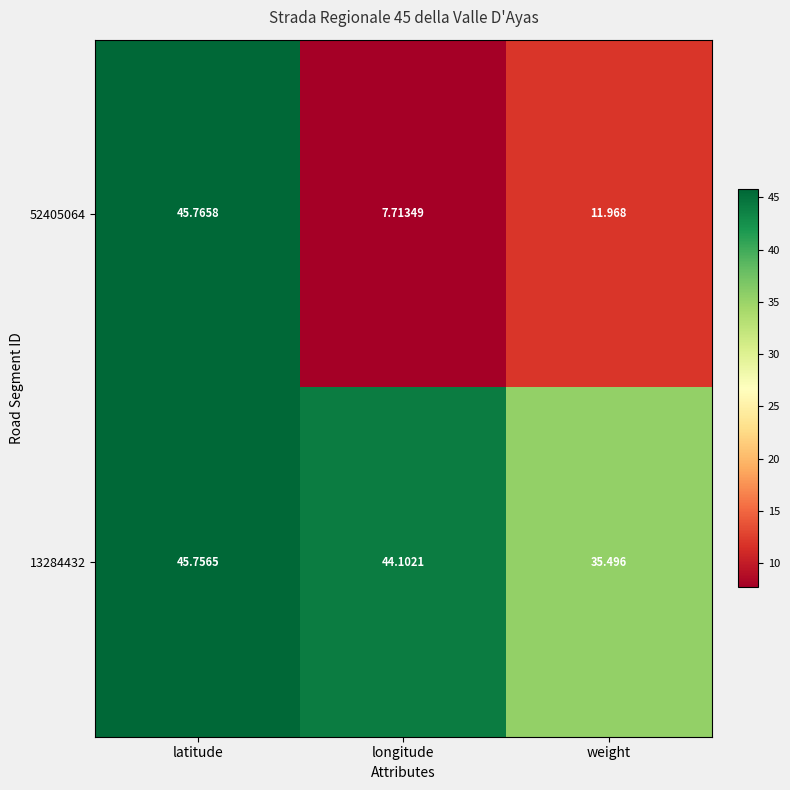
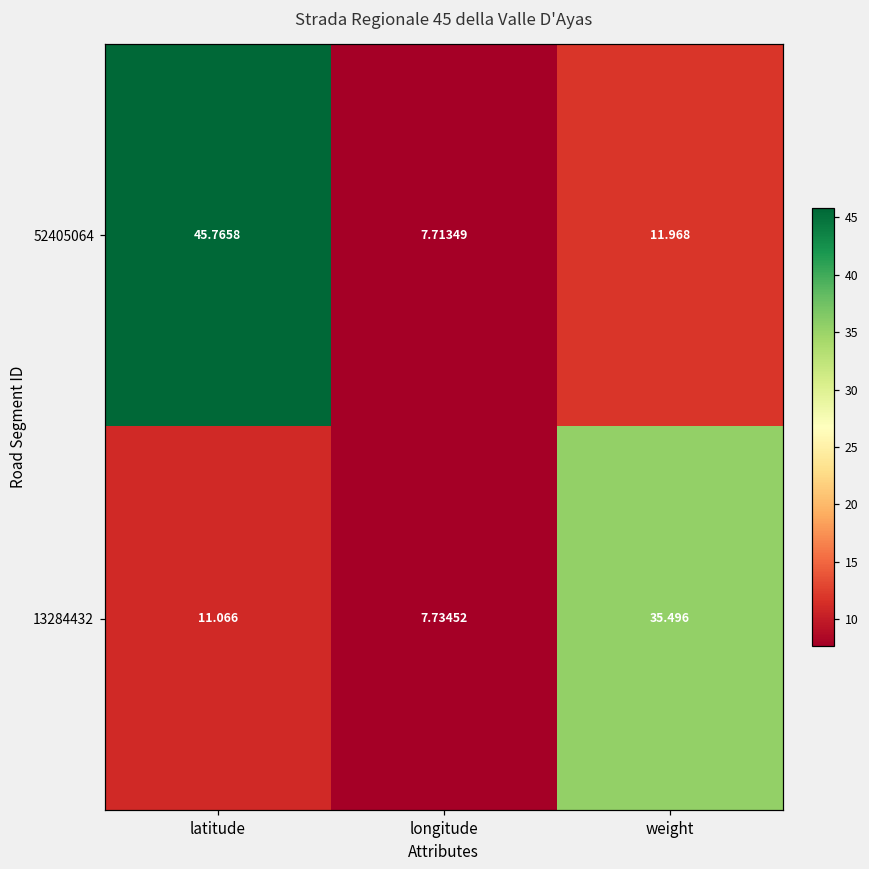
13284432, latitude: 45.7565 -> 11.066
13284432, longitude: 44.1021 -> 7.73452
